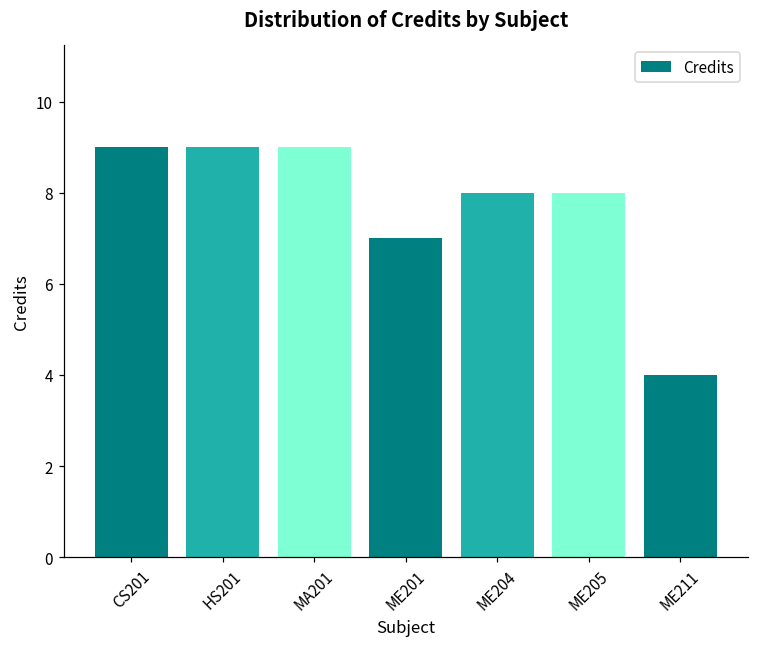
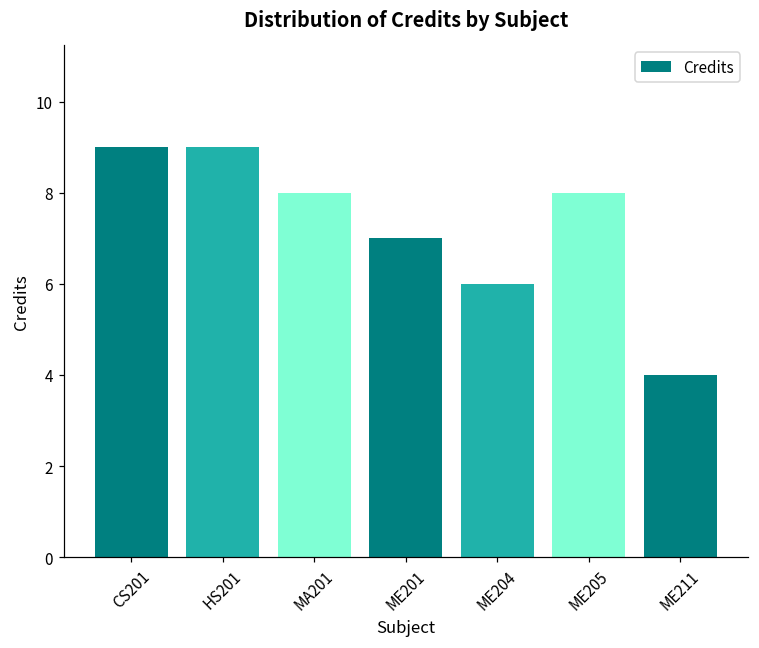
MA201: 9 -> 8
ME204: 8 -> 6
